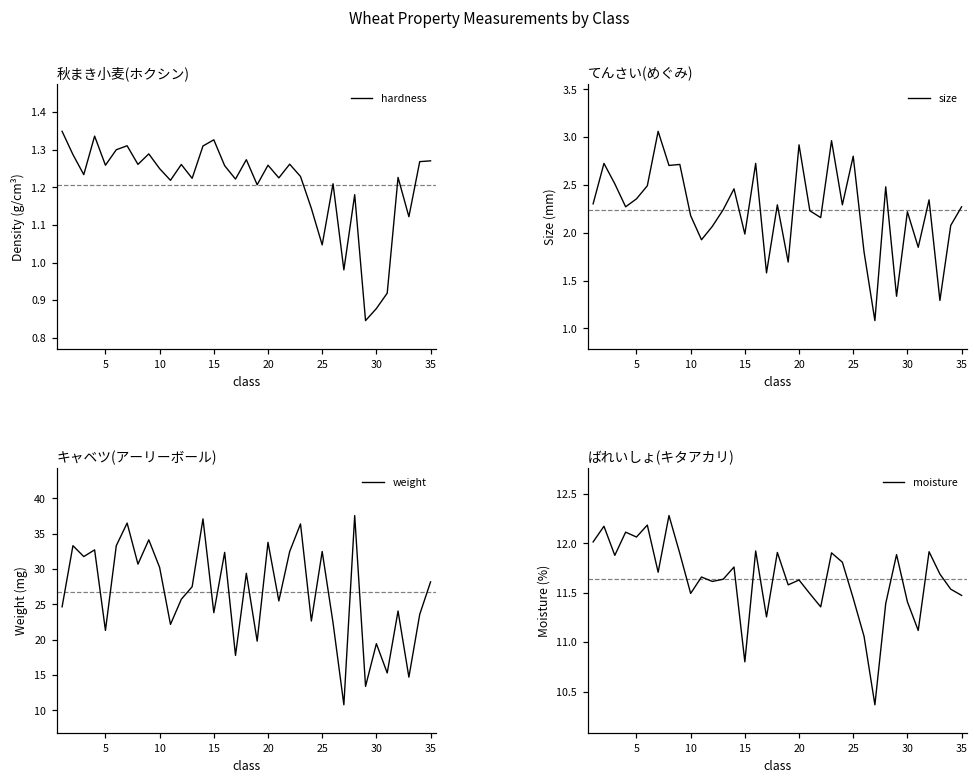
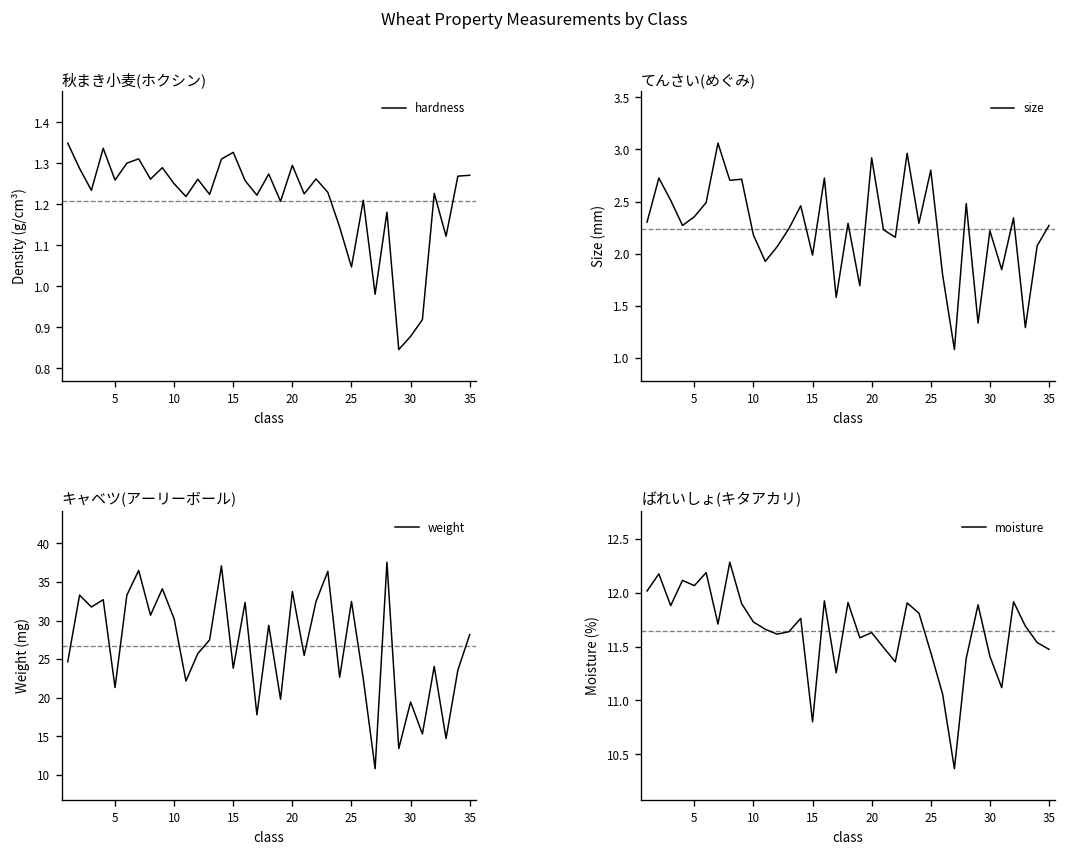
秋まき小麦(ホクシン), 20: 1.26 -> 1.29
ばれいしょ(キタアカリ), 10: 11.5 -> 11.7
